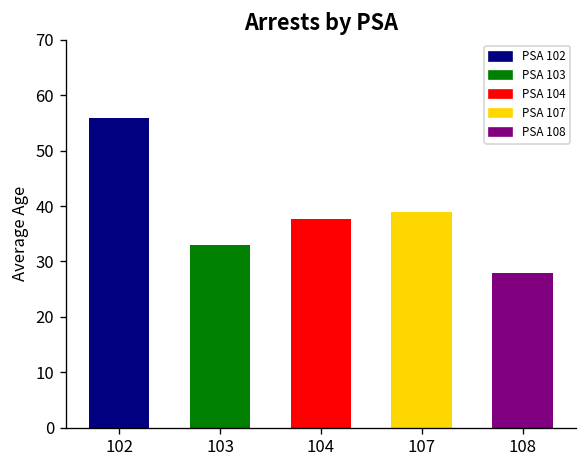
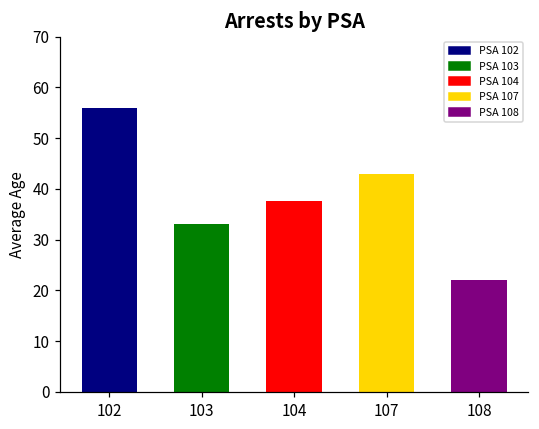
107: 39 -> 43
108: 28 -> 22
